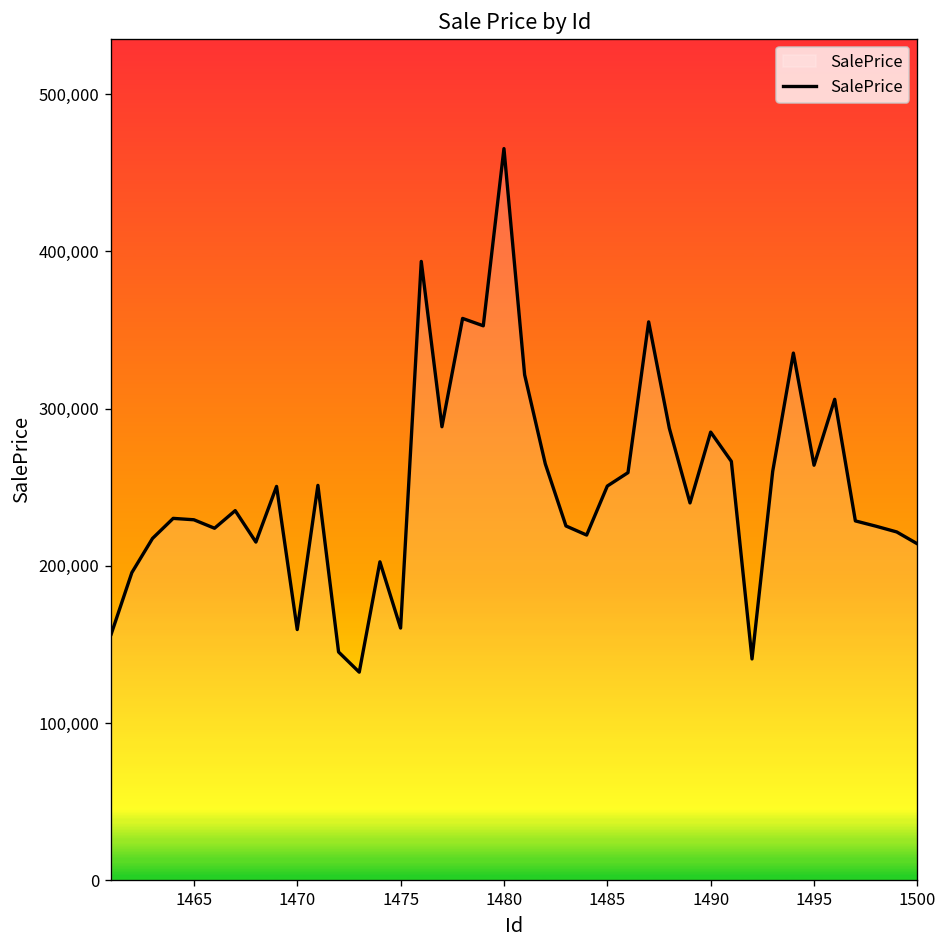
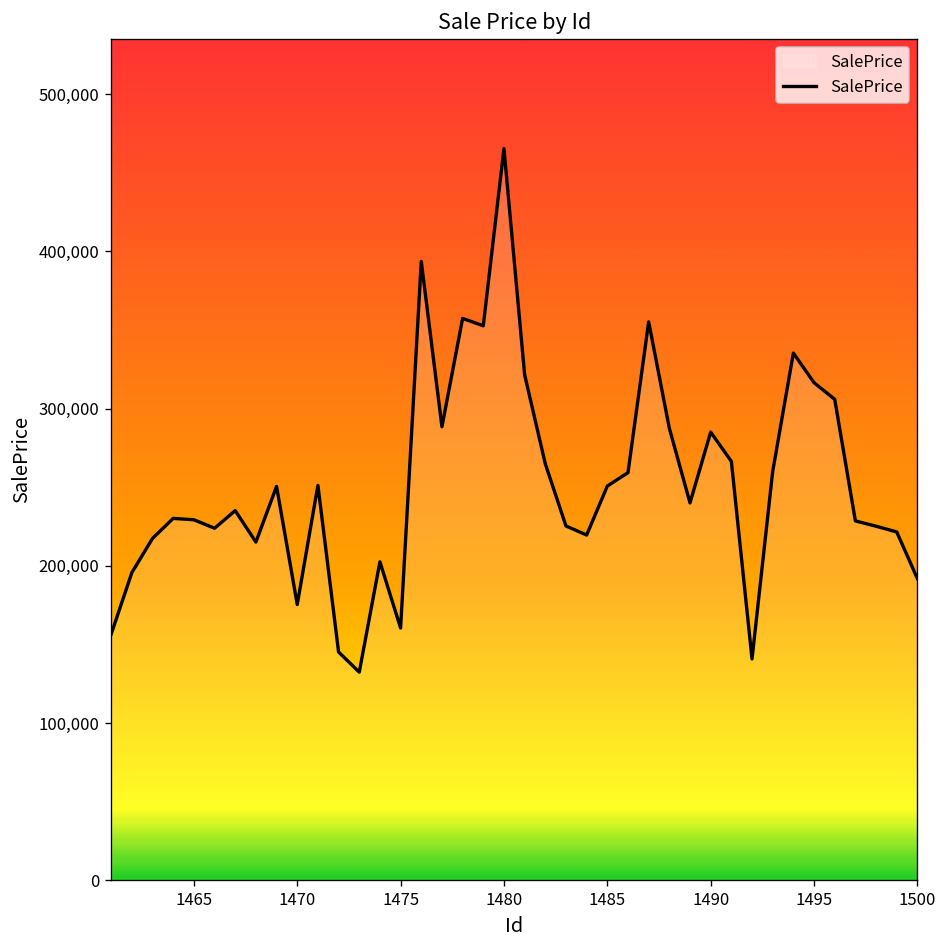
1470: 160,000 -> 175,000
1495: 264,000 -> 317,000
1500: 214,000 -> 192,000
